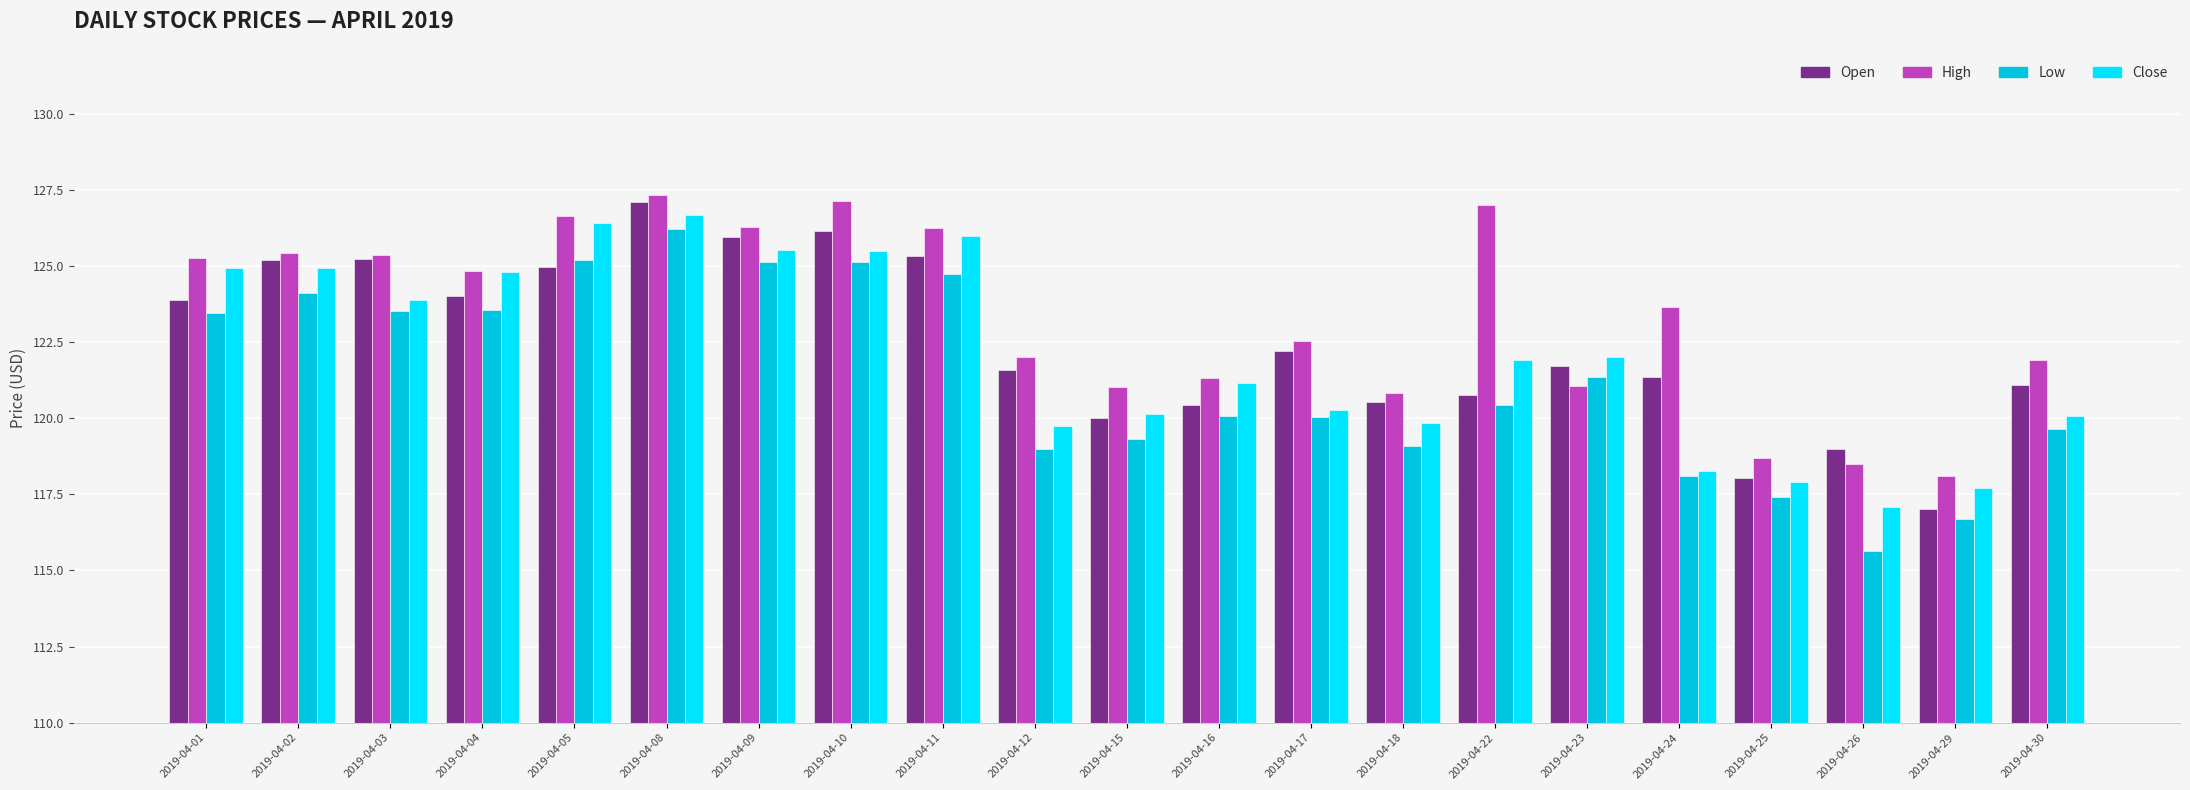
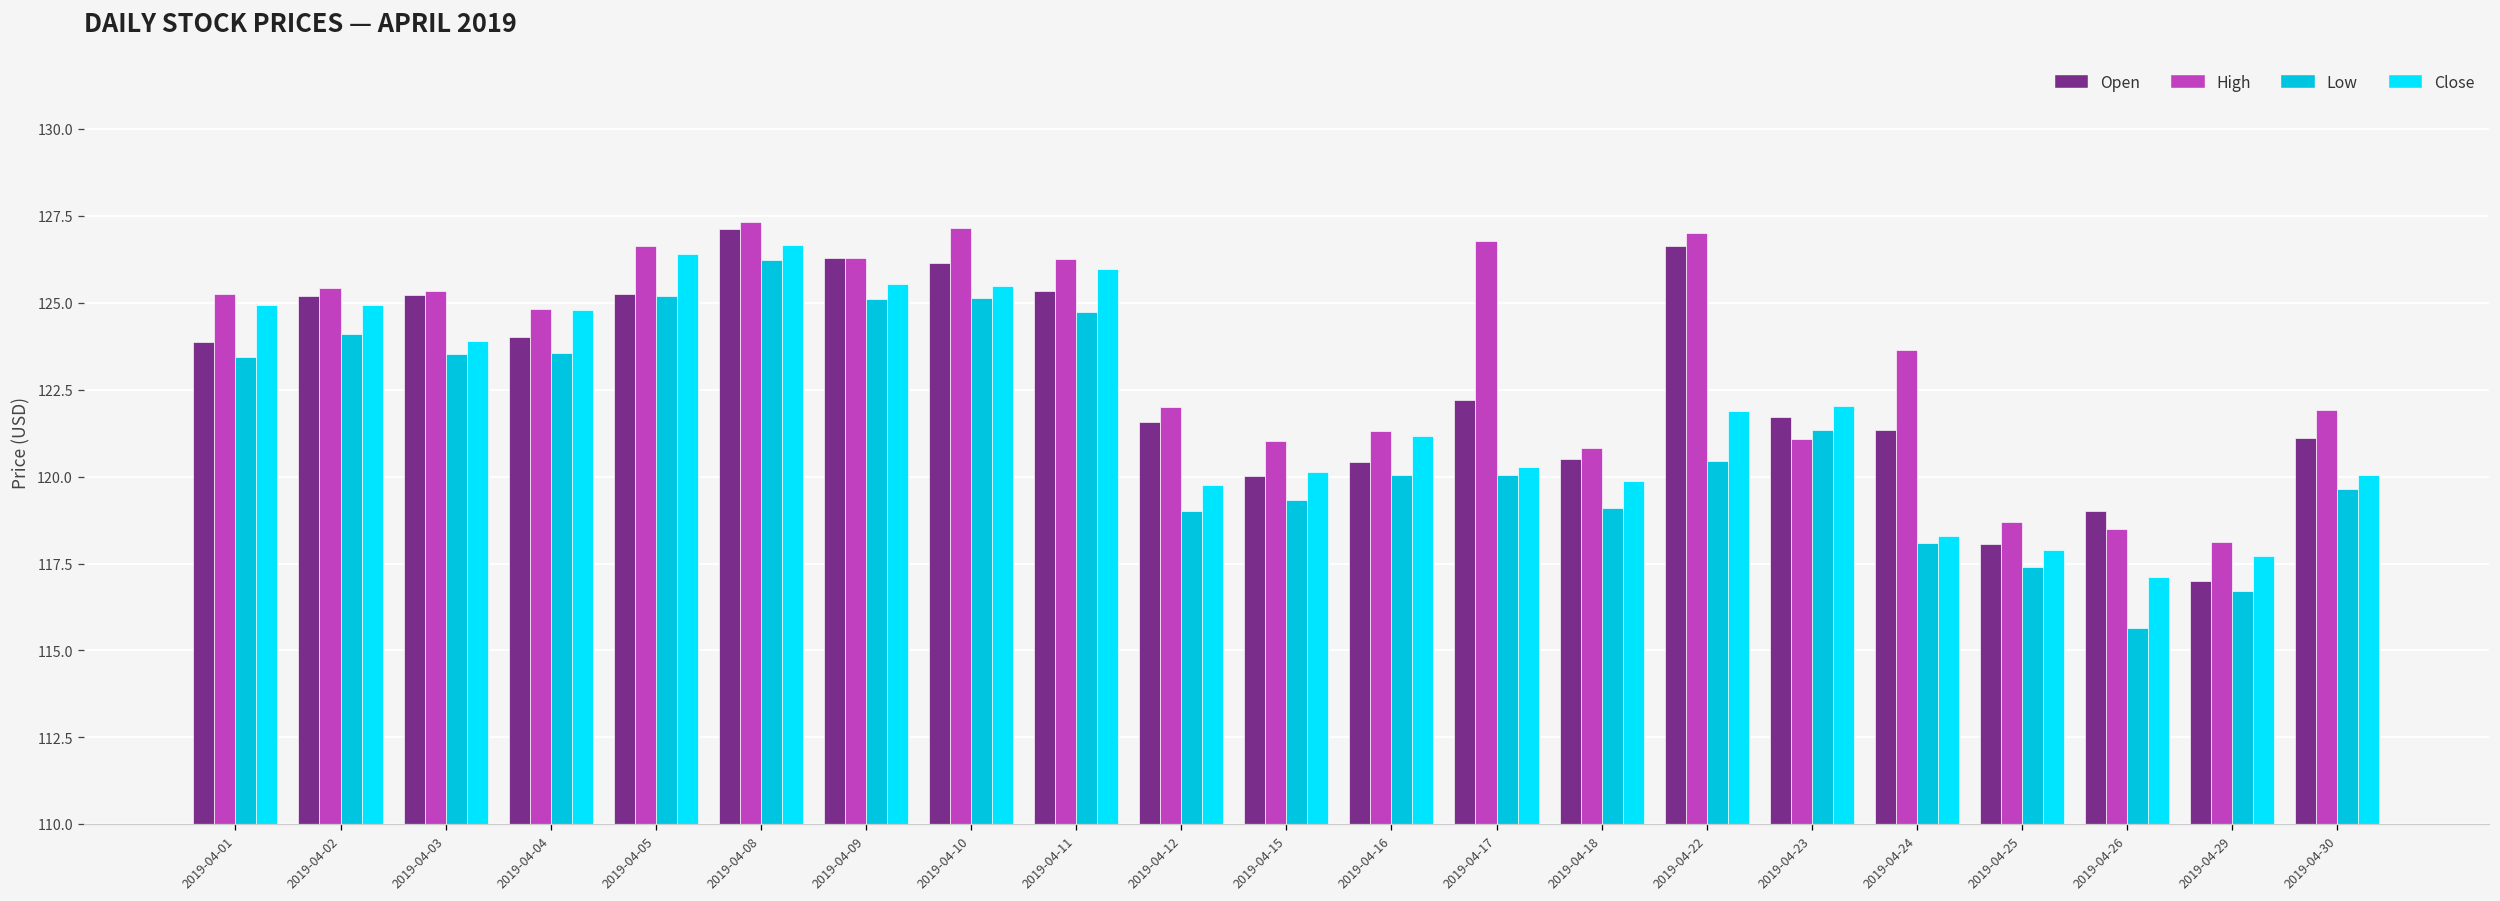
Open, 2019-04-05: 125.0 -> 125.3
Open, 2019-04-09: 126.0 -> 126.3
High, 2019-04-17: 122.5 -> 126.8
Open, 2019-04-22: 120.8 -> 126.6
